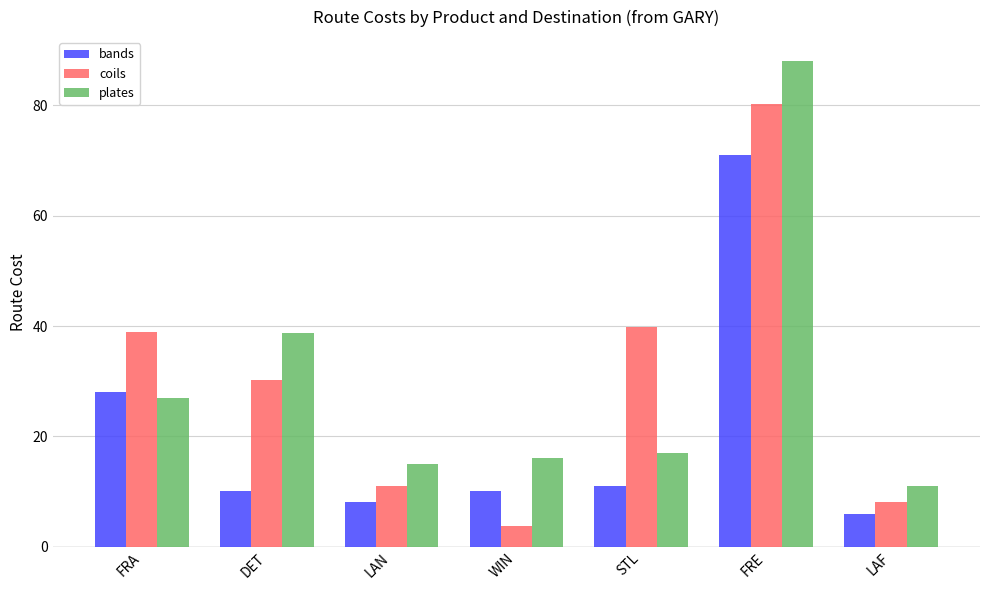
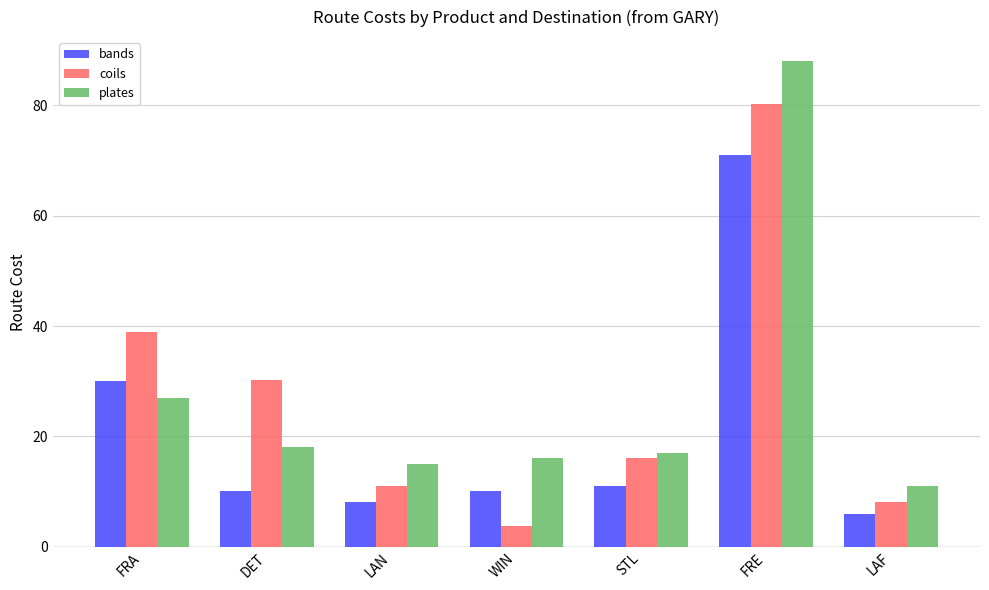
bands, FRA: 28 -> 30
plates, DET: 39 -> 18
coils, STL: 40 -> 16
